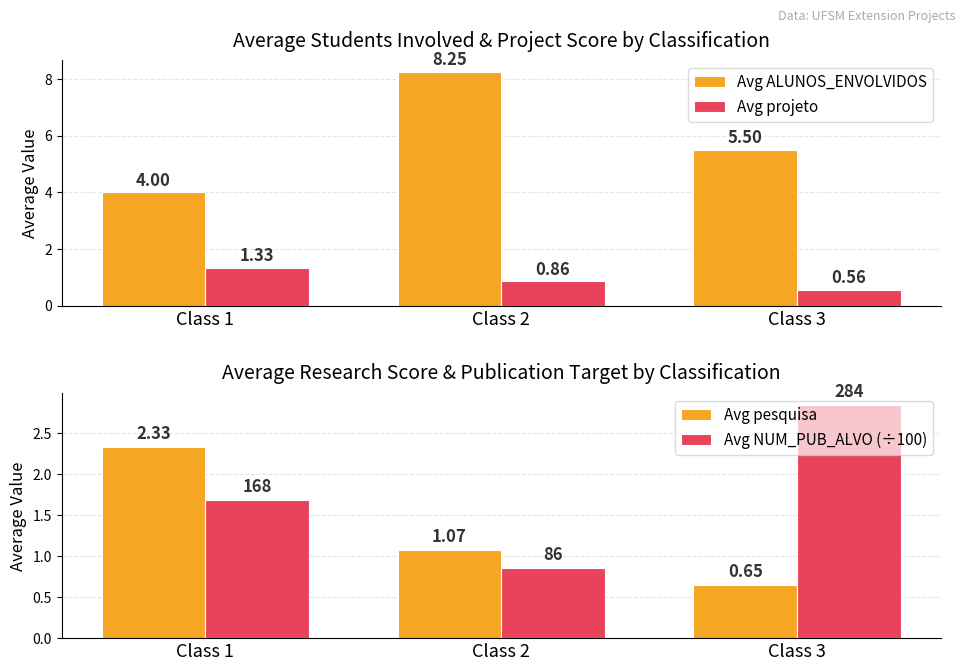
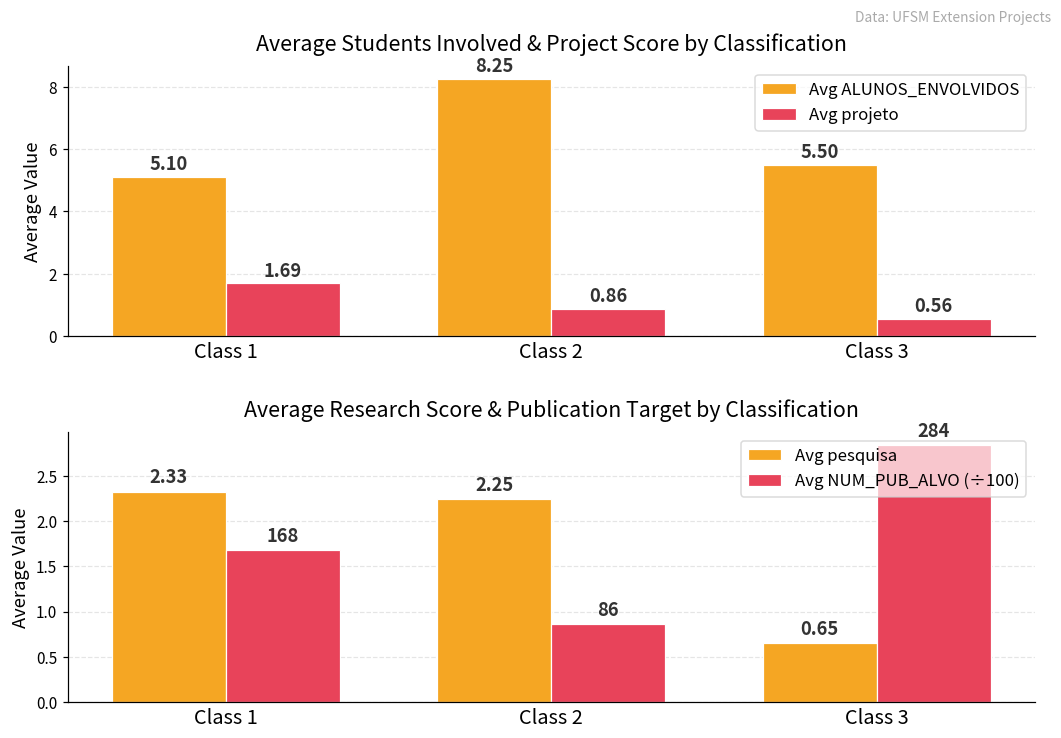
Average Students Involved & Project Score by Classification, Avg ALUNOS_ENVOLVIDOS, Class 1: 4.00 -> 5.10
Average Students Involved & Project Score by Classification, Avg projeto, Class 1: 1.33 -> 1.69
Average Research Score & Publication Target by Classification, Avg pesquisa, Class 2: 1.07 -> 2.25
